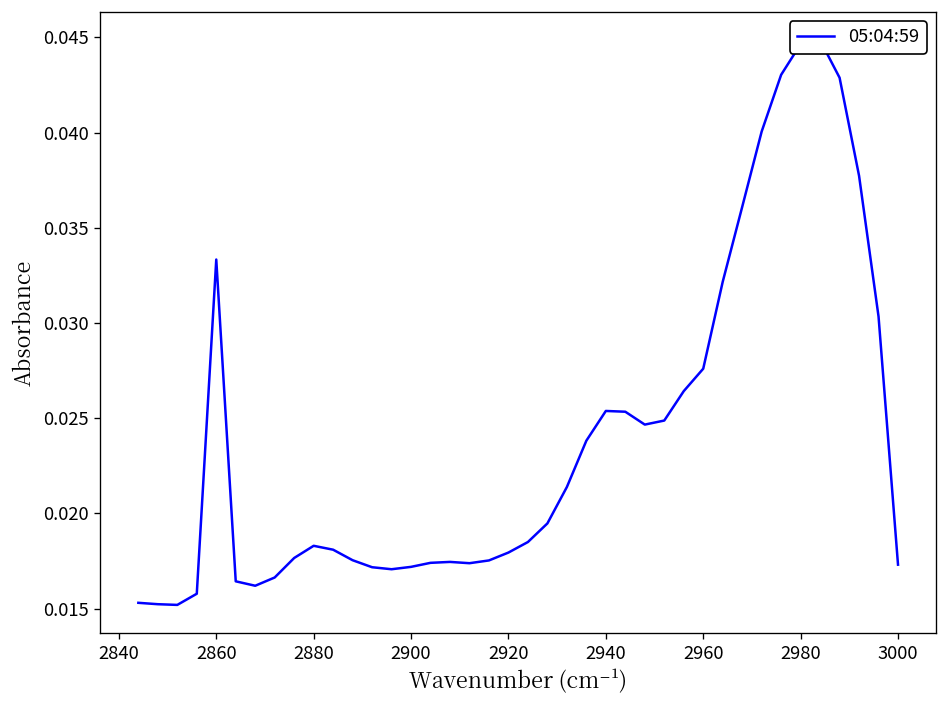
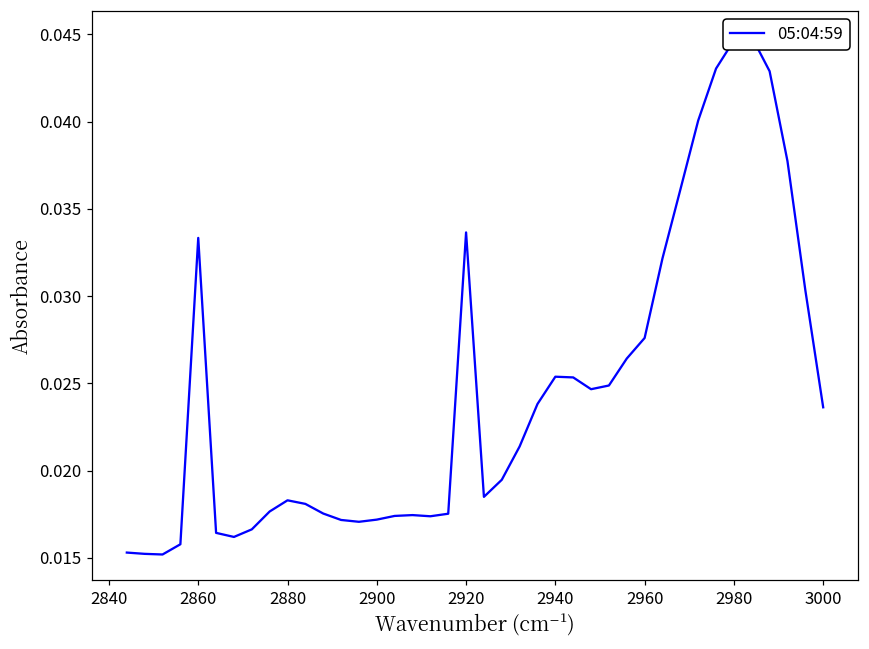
2920: 0.0179 -> 0.0336
3000: 0.0173 -> 0.0236
